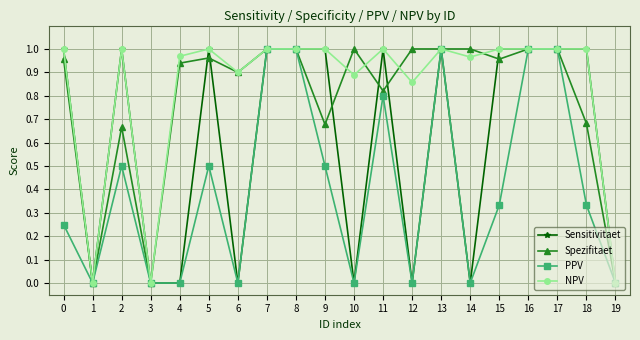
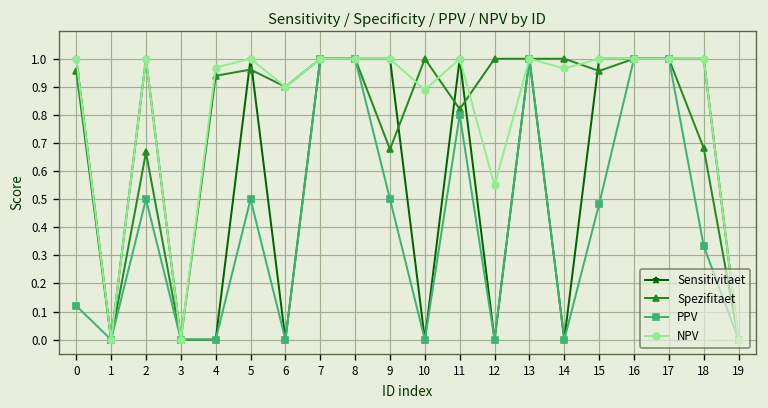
PPV, 0: 0.25 -> 0.12
NPV, 12: 0.86 -> 0.55
PPV, 15: 0.33 -> 0.48
